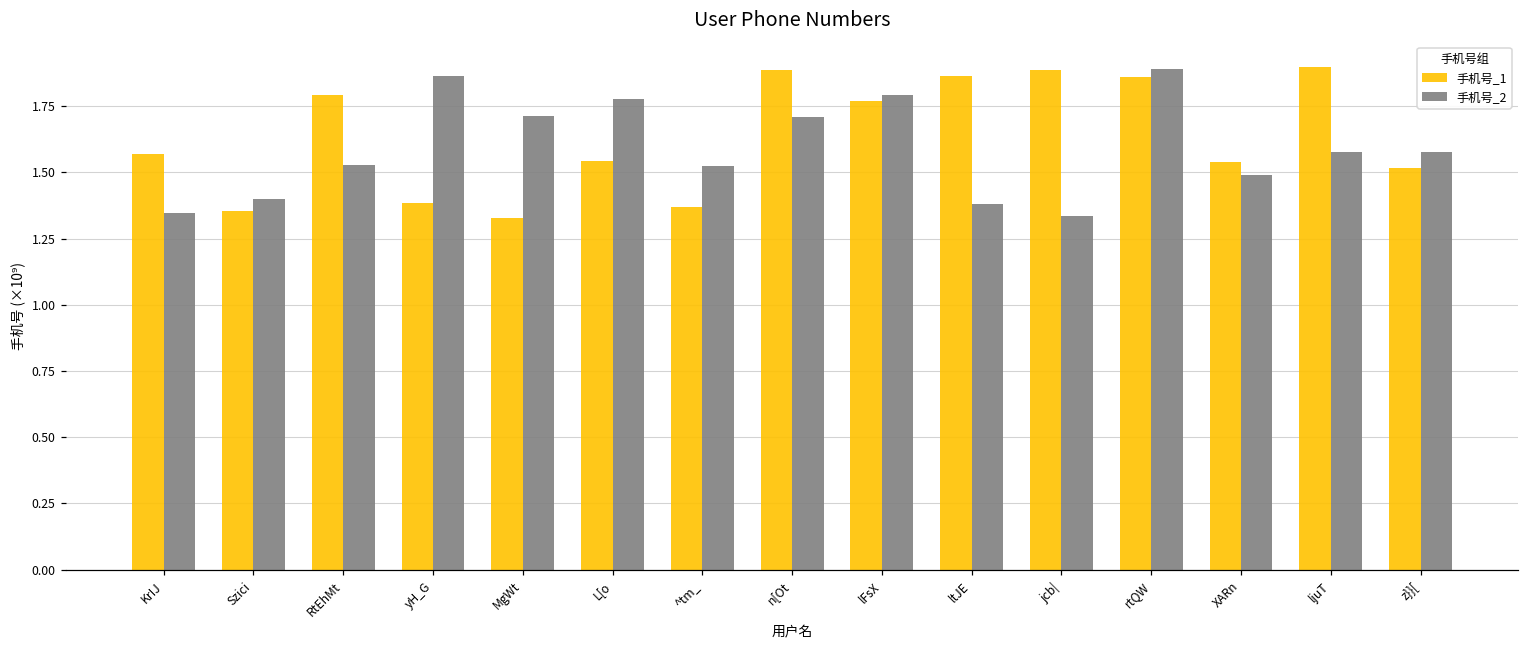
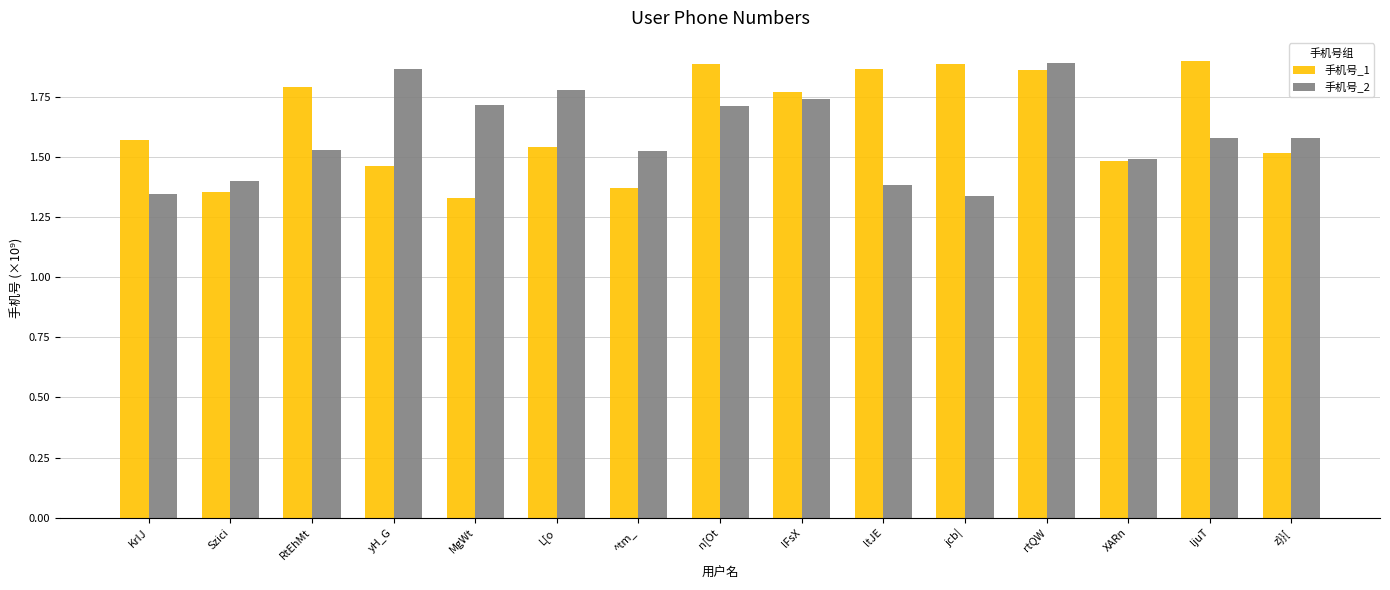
手机号_1, yH_G: 1.38 -> 1.46
手机号_2, lFsX: 1.79 -> 1.74
手机号_1, XARn: 1.54 -> 1.48
